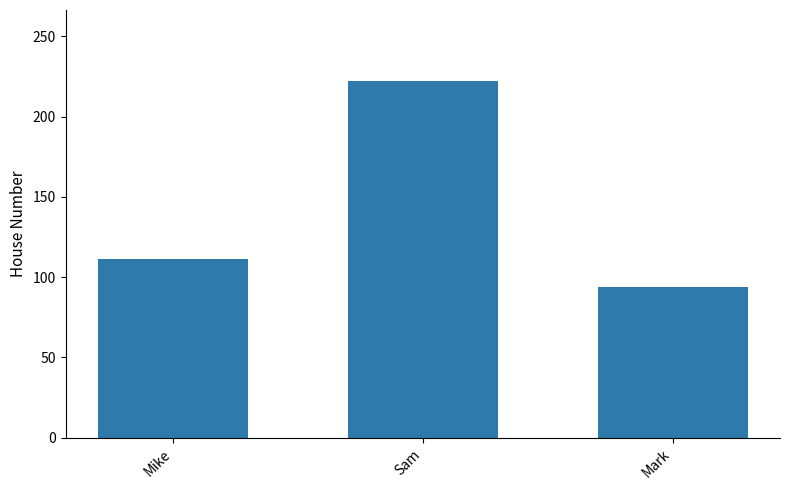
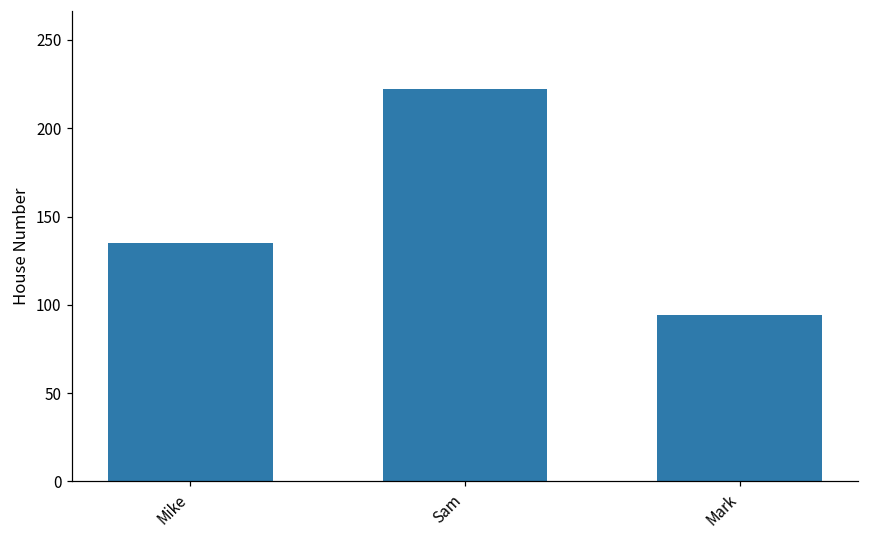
Mike: 111 -> 135
